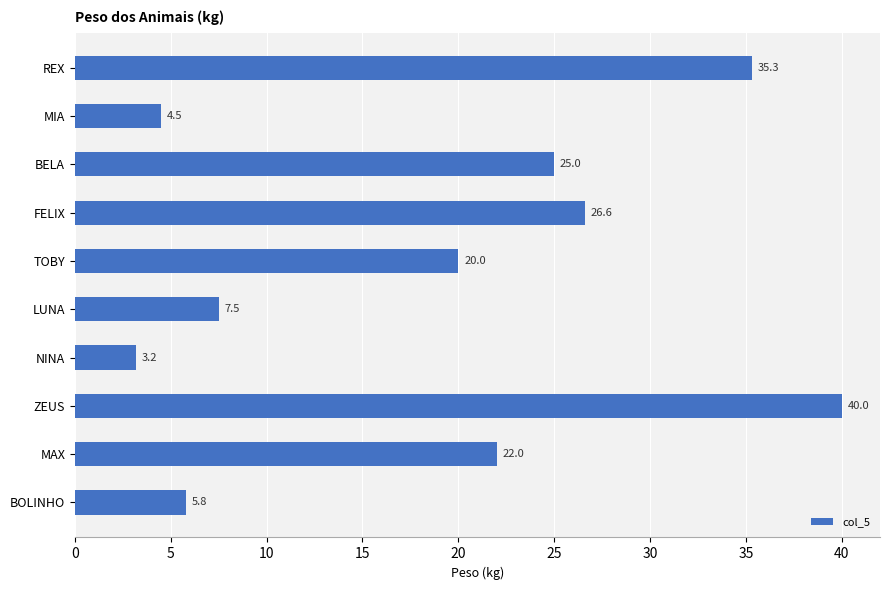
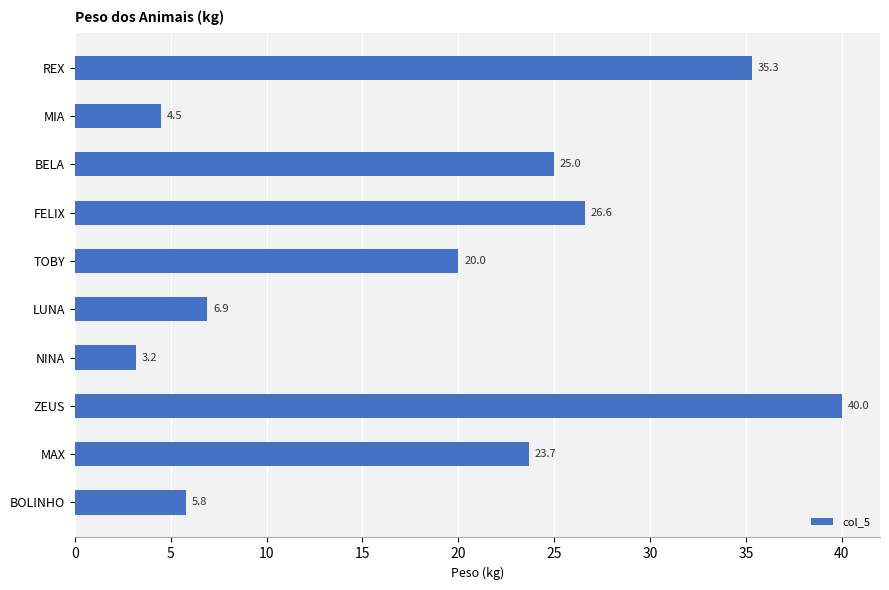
LUNA: 7.5 -> 6.9
MAX: 22.0 -> 23.7
